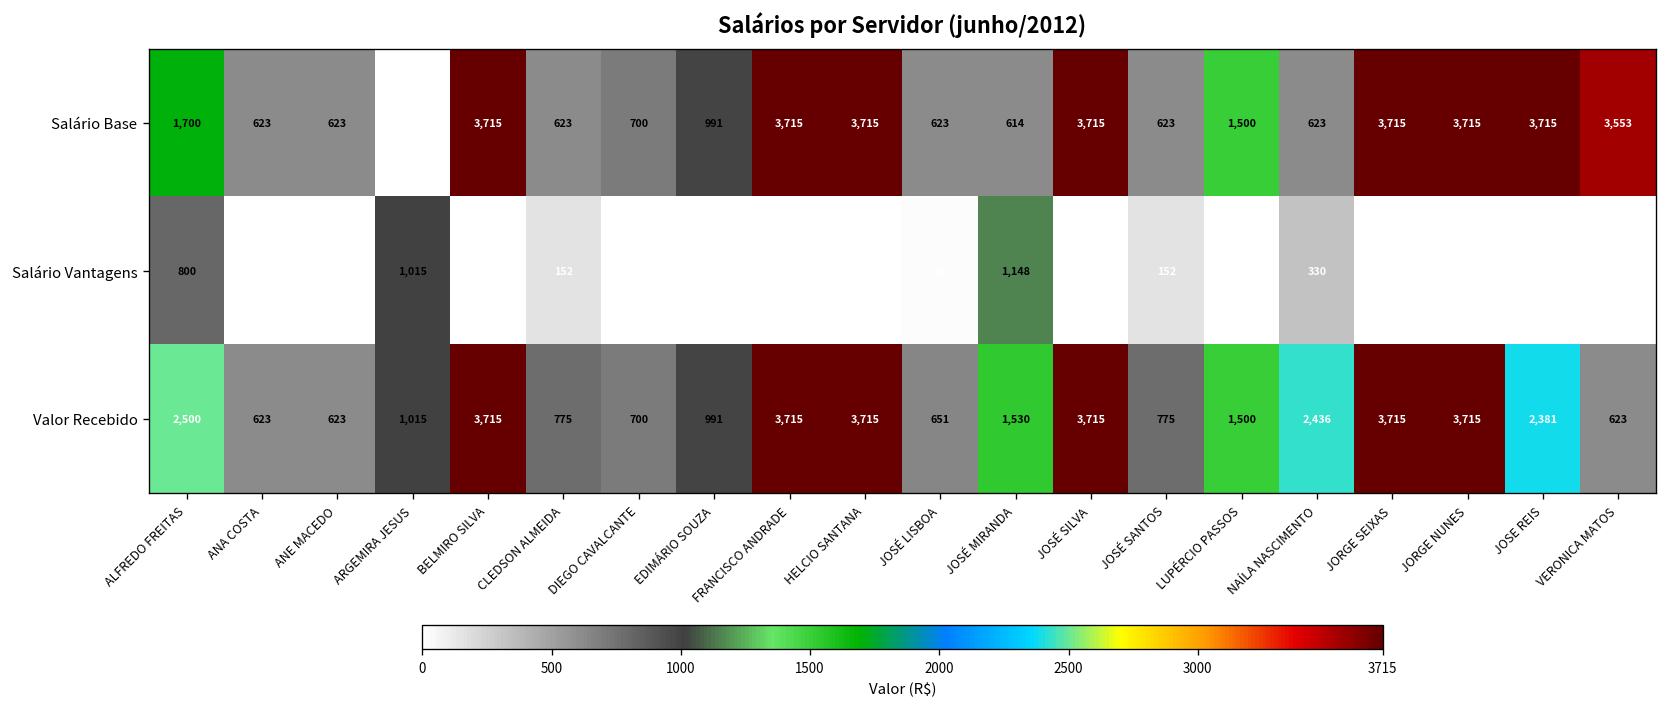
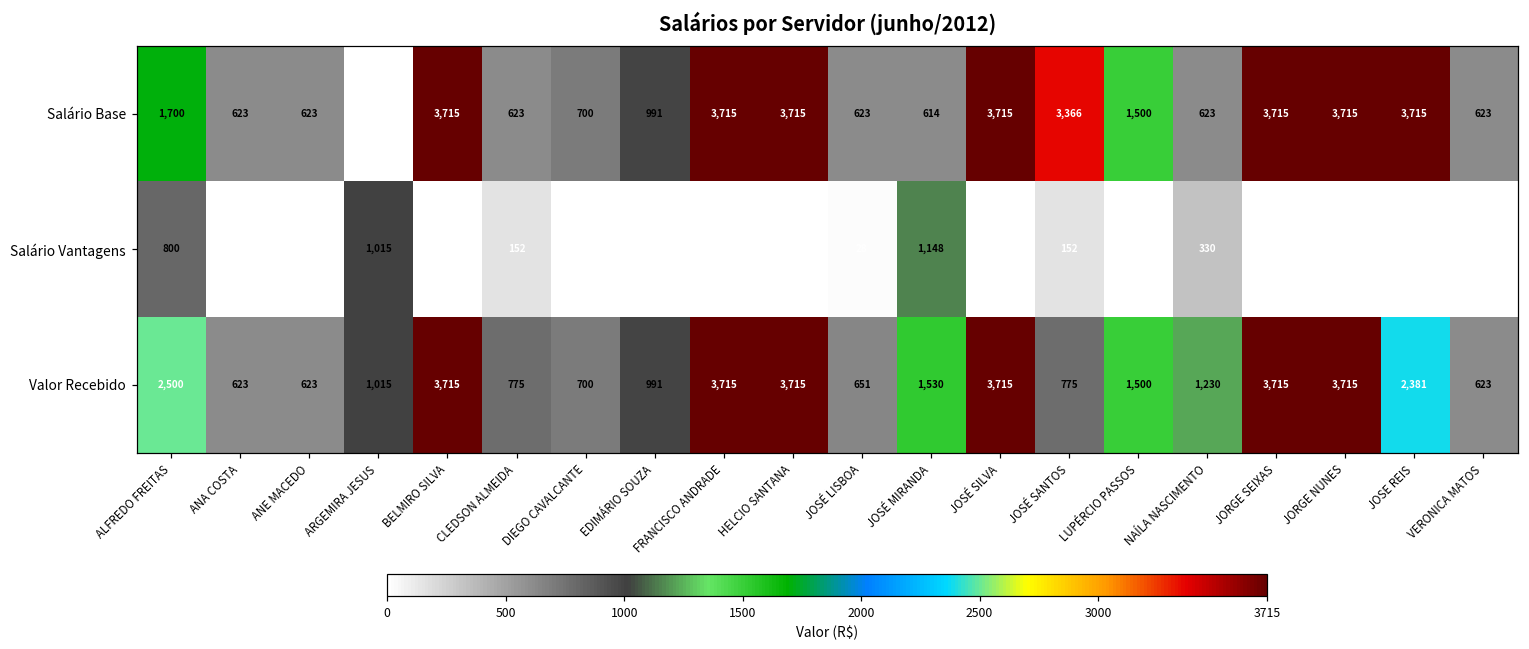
Salário Base, JOSÉ SANTOS: 623 -> 3,366
Salário Base, VERONICA MATOS: 3,553 -> 623
Valor Recebido, NAÍLA NASCIMENTO: 2,436 -> 1,230
